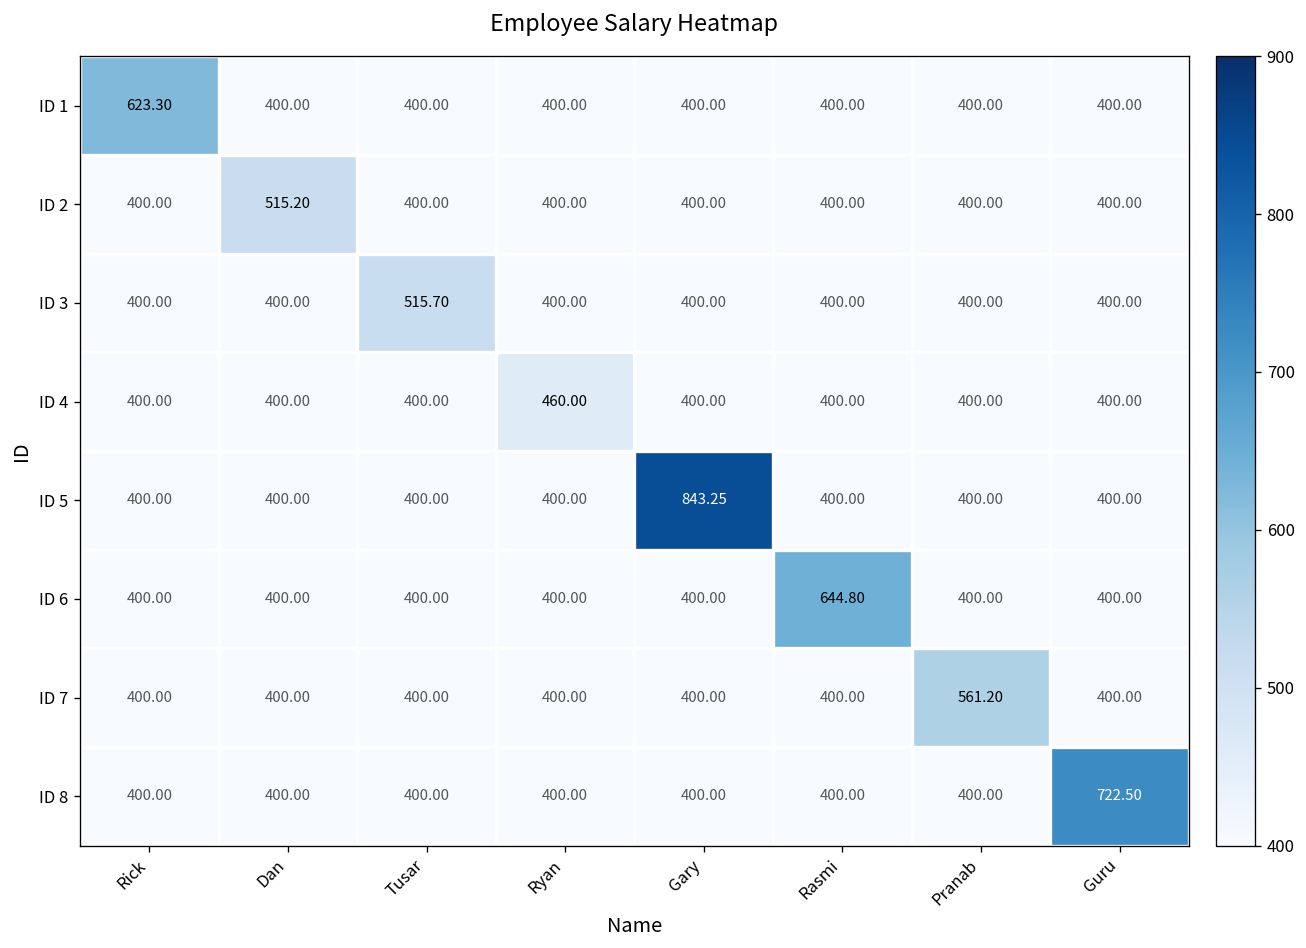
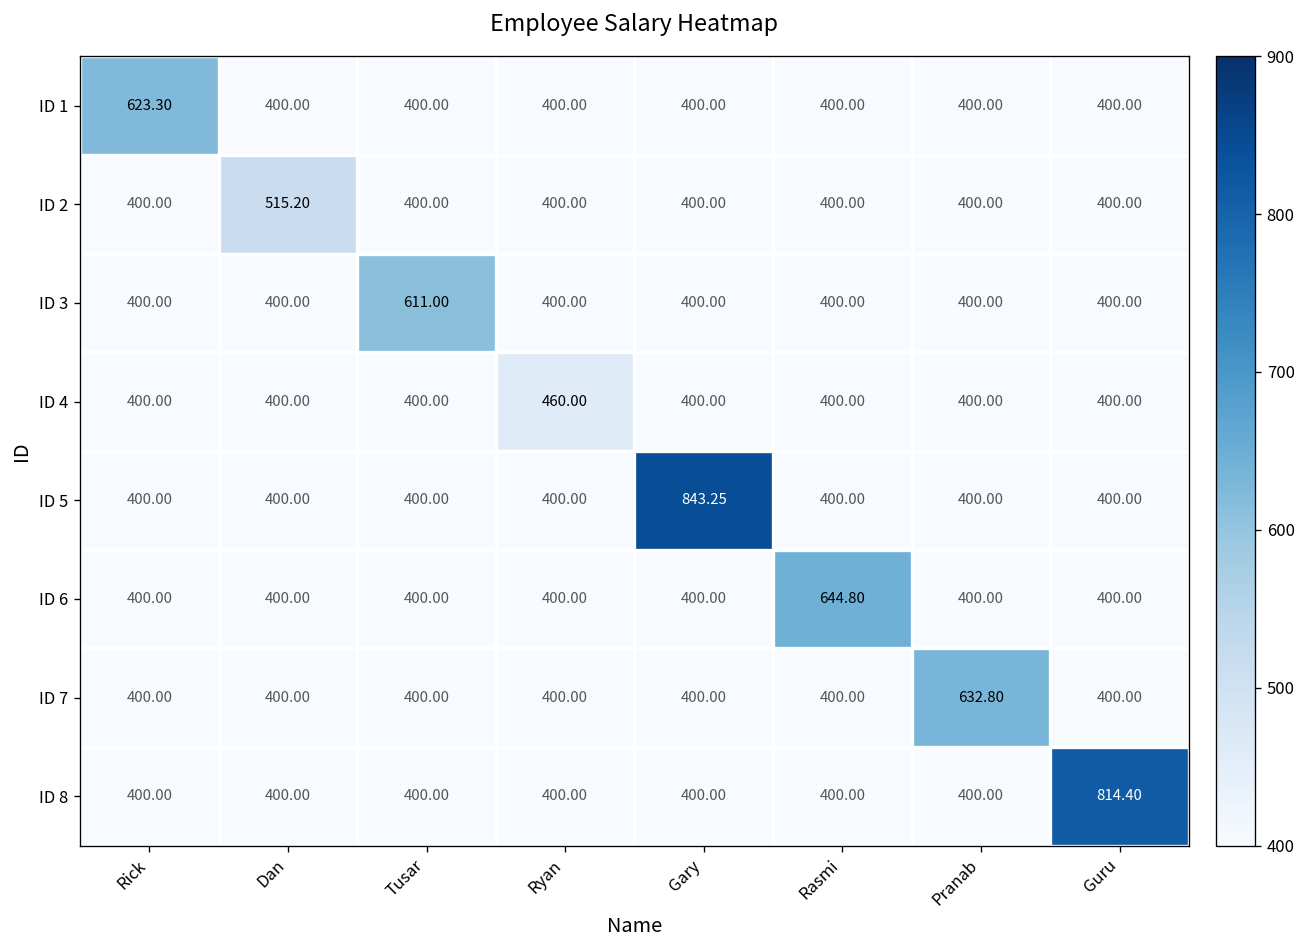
ID 3, Tusar: 515.70 -> 611.00
ID 7, Pranab: 561.20 -> 632.80
ID 8, Guru: 722.50 -> 814.40
